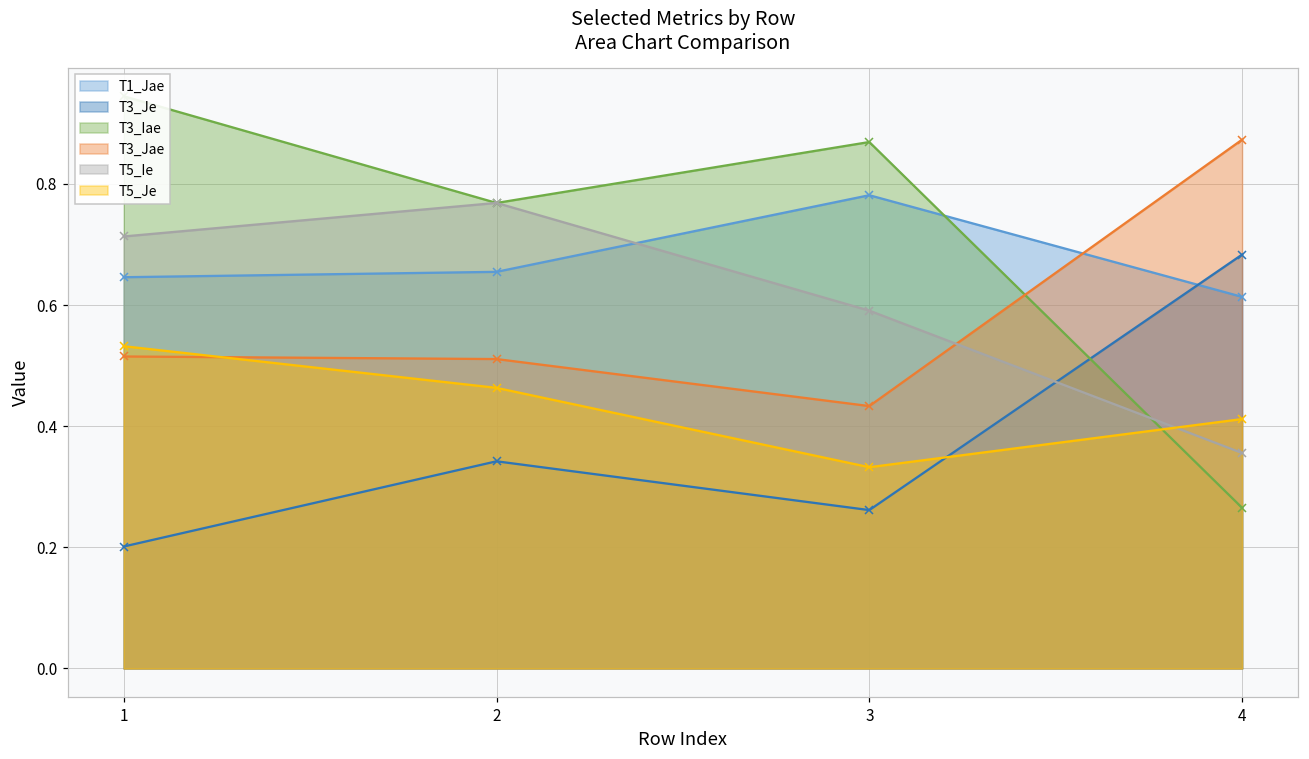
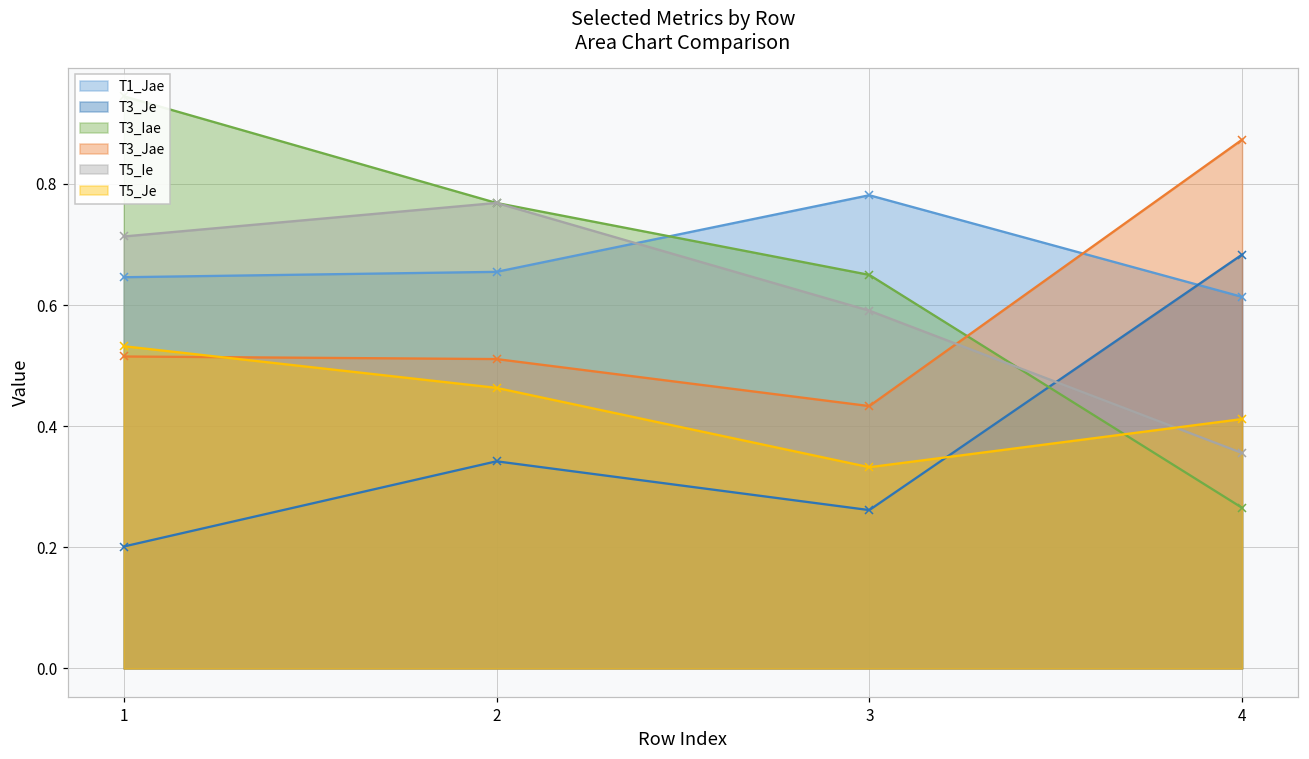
T3_Iae, 3: 0.87 -> 0.65
